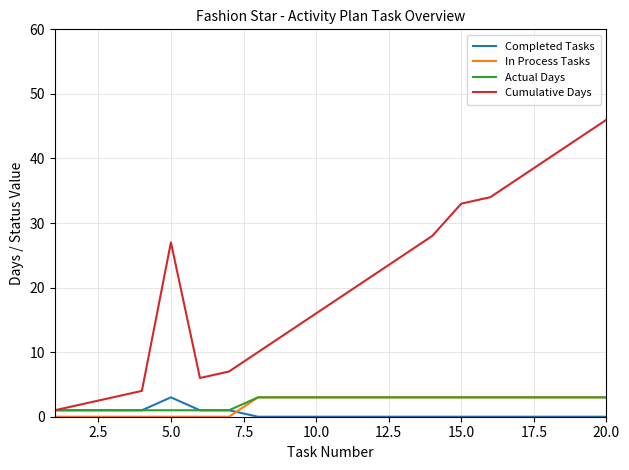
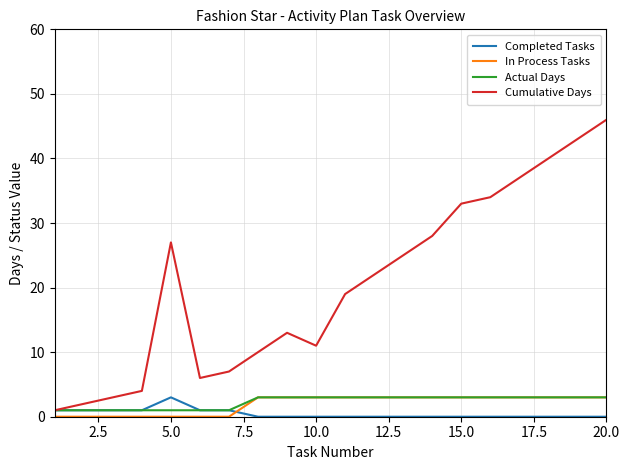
Cumulative Days, 10.0: 16 -> 11
